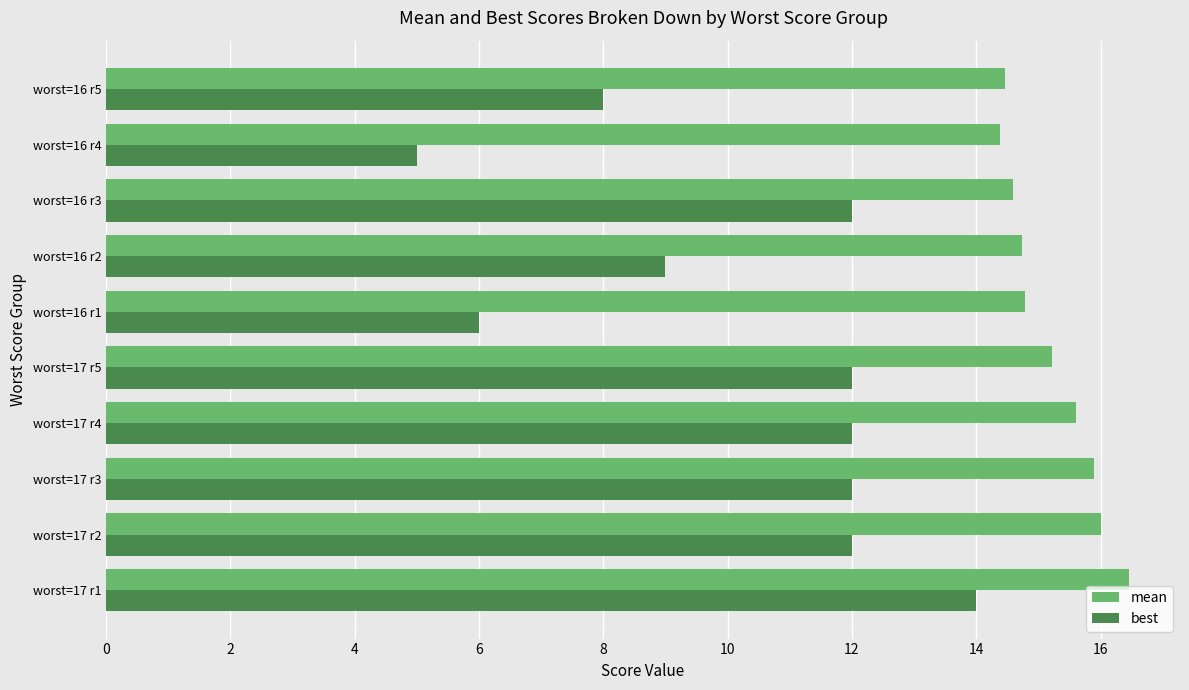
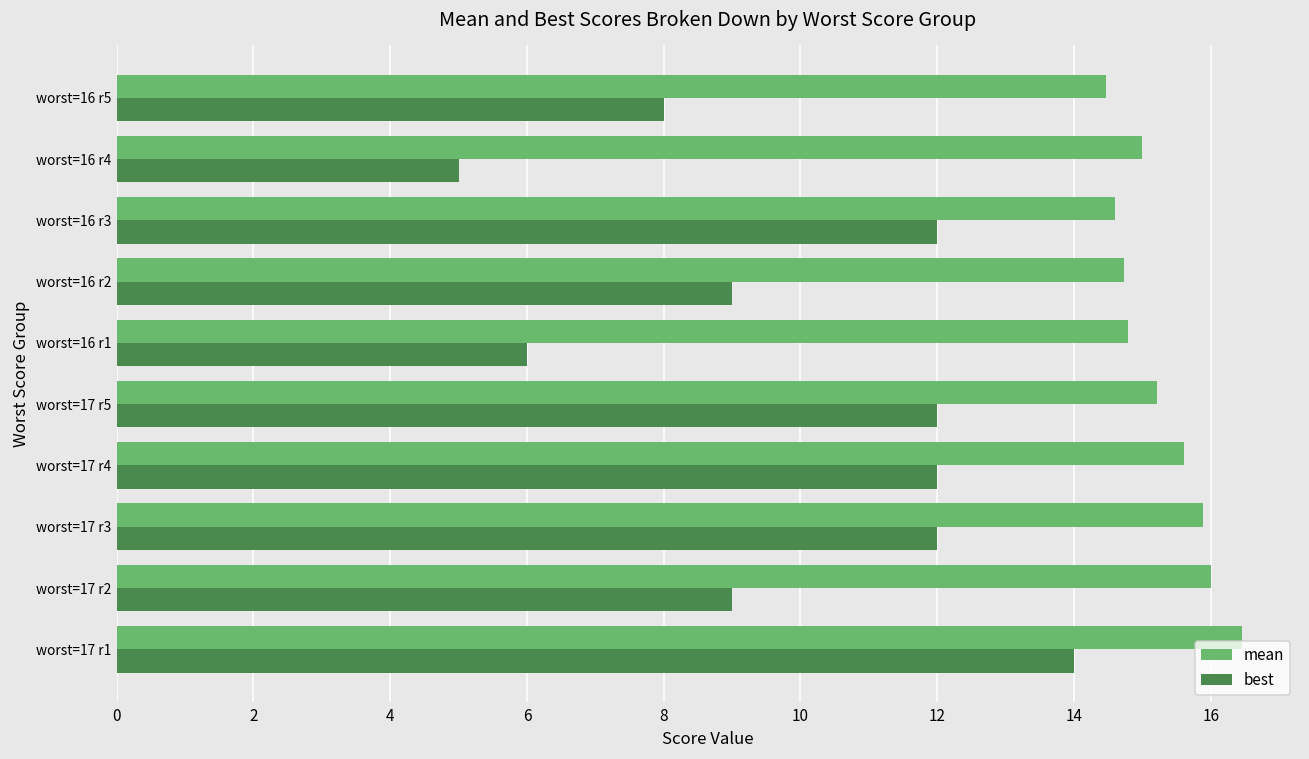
mean, worst=16 r4: 14.4 -> 15.0
best, worst=17 r2: 12 -> 9
